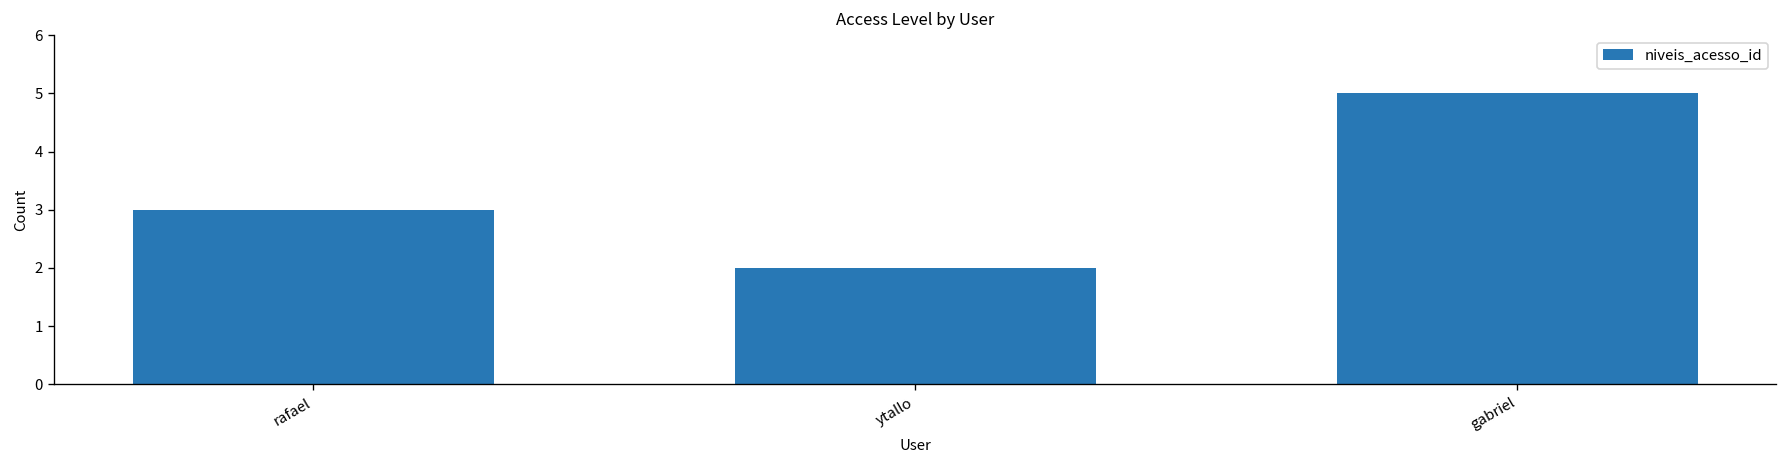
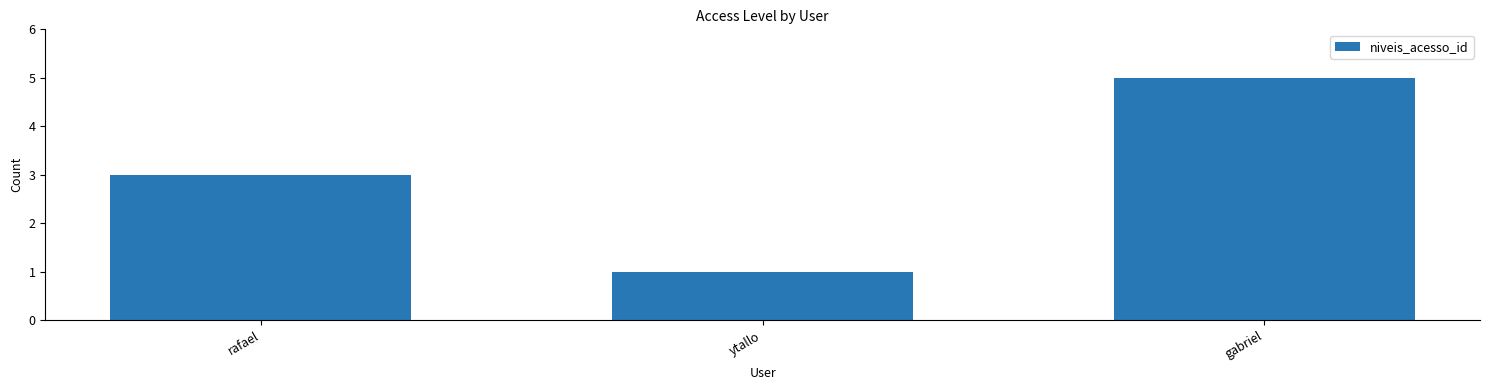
ytallo: 2 -> 1
